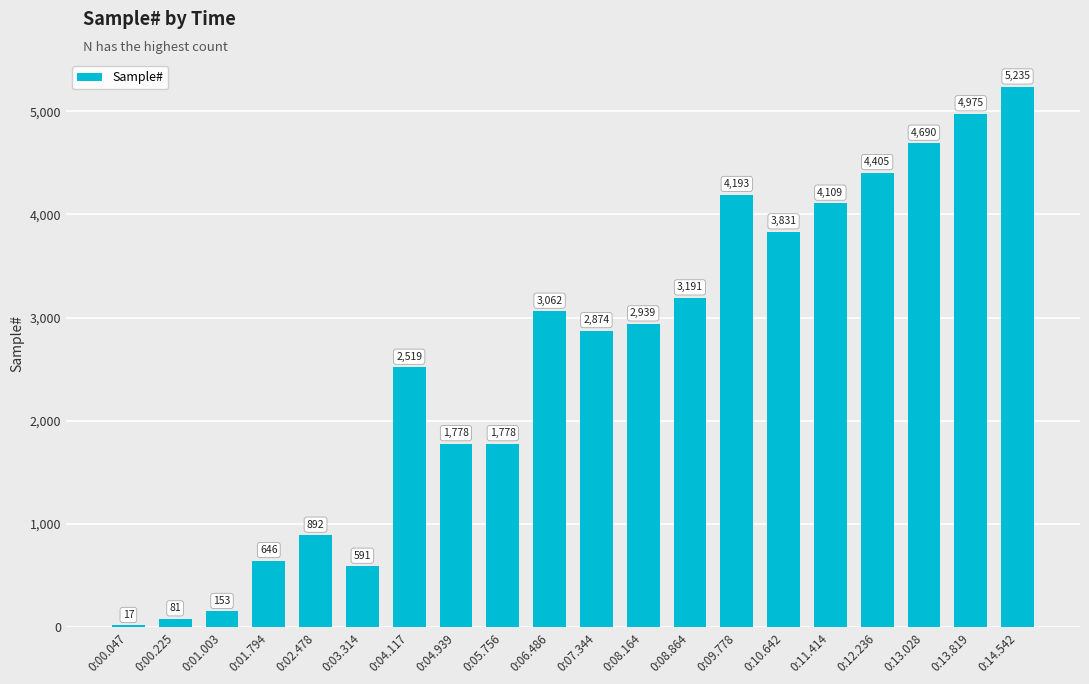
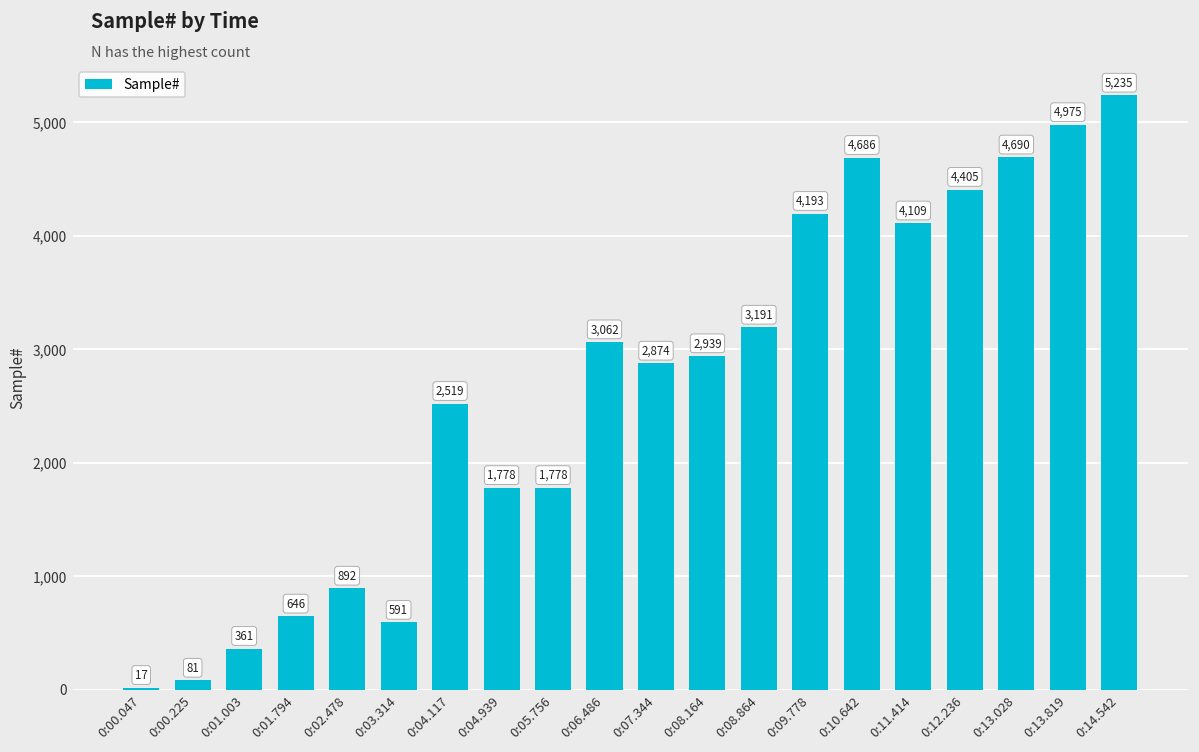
0:01.003: 153 -> 361
0:10.642: 3,831 -> 4,686
